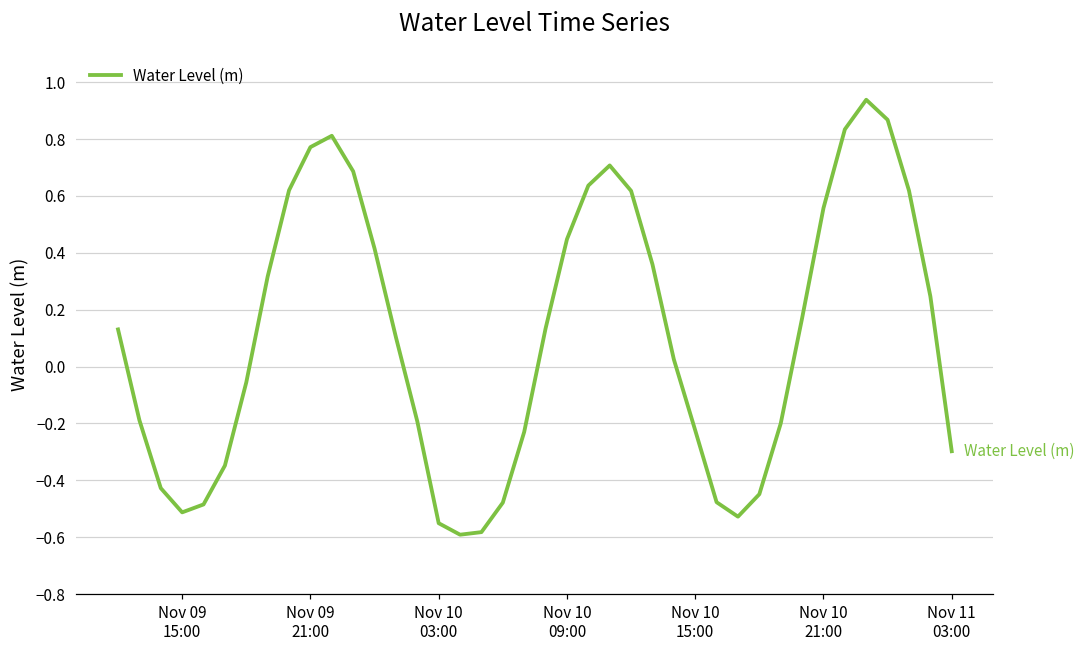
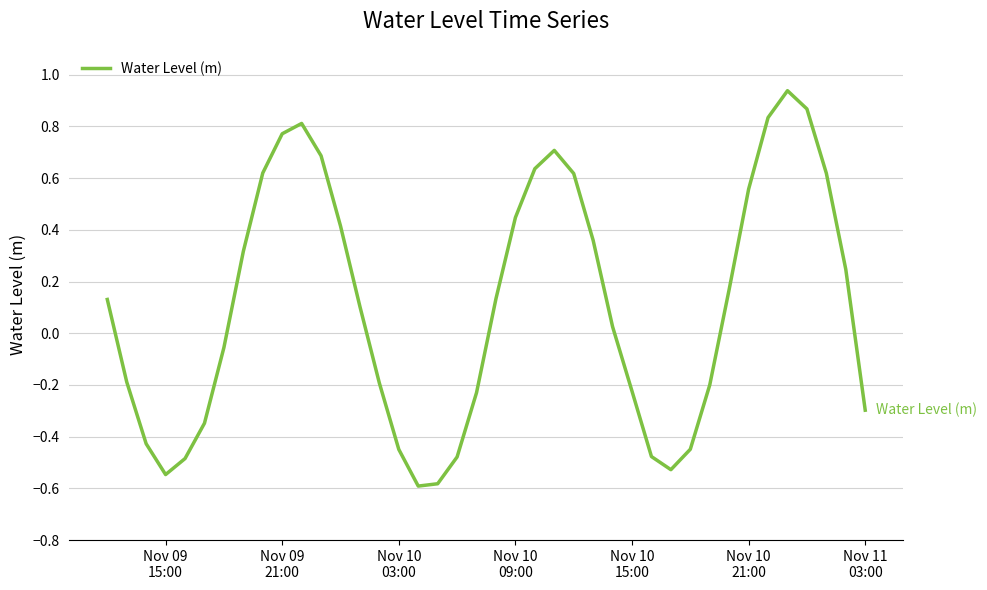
Nov 09 15:00: -0.51 -> -0.55
Nov 10 03:00: -0.55 -> -0.45
